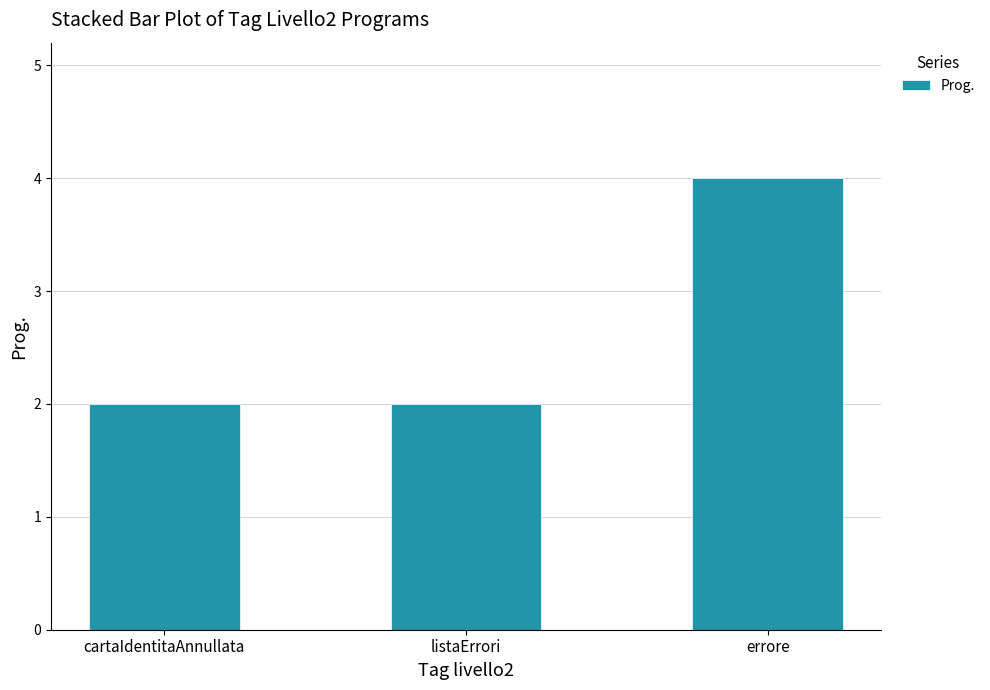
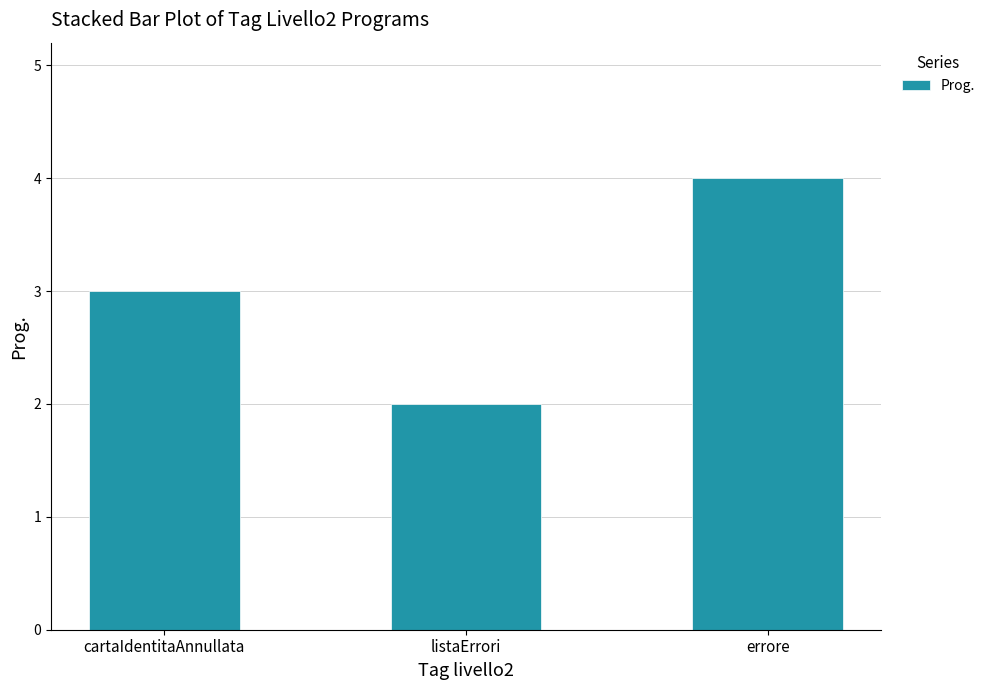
cartaIdentitaAnnullata: 2 -> 3
